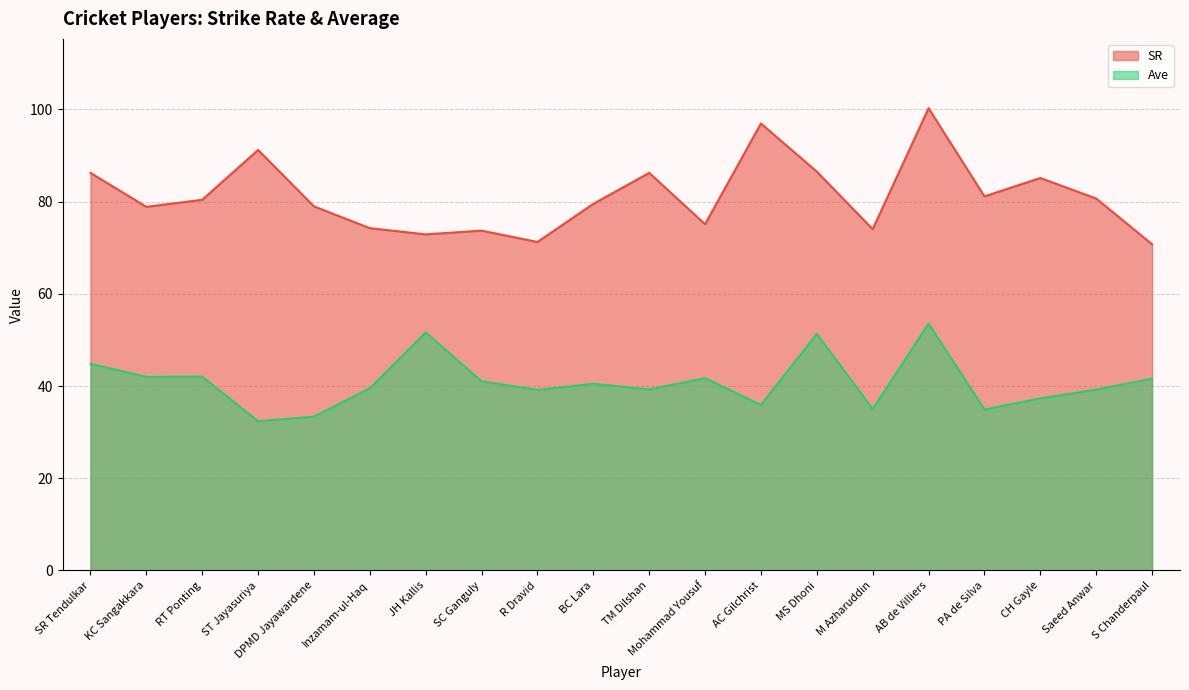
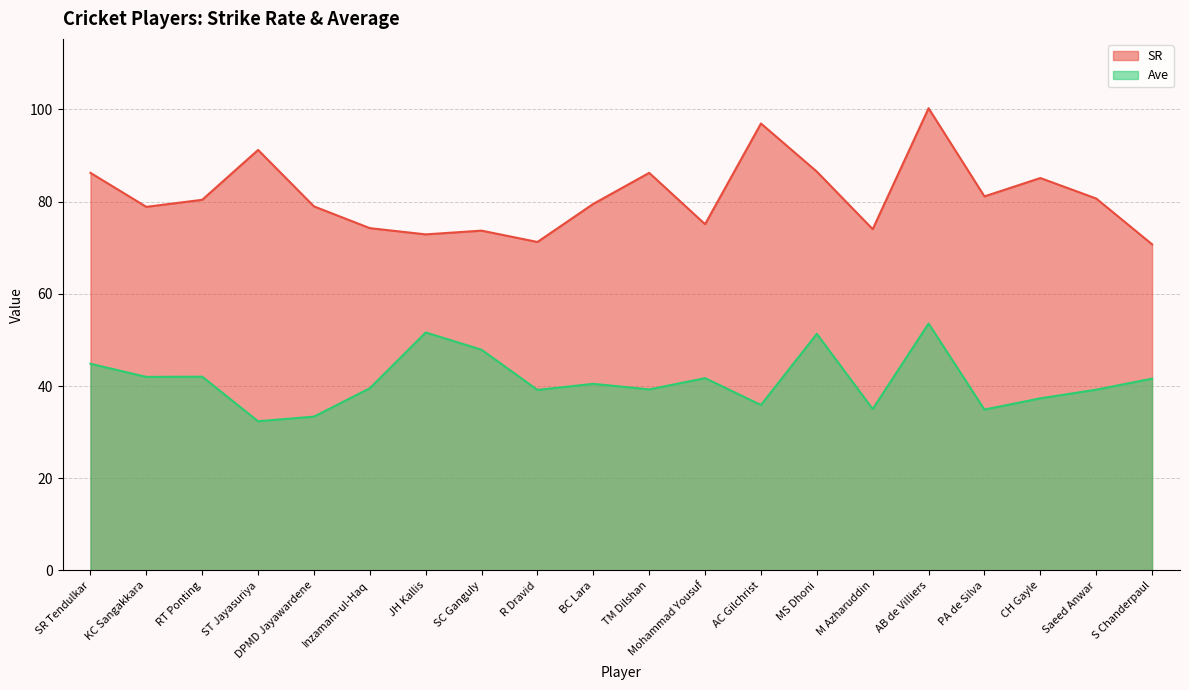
Ave, SC Ganguly: 41 -> 48
